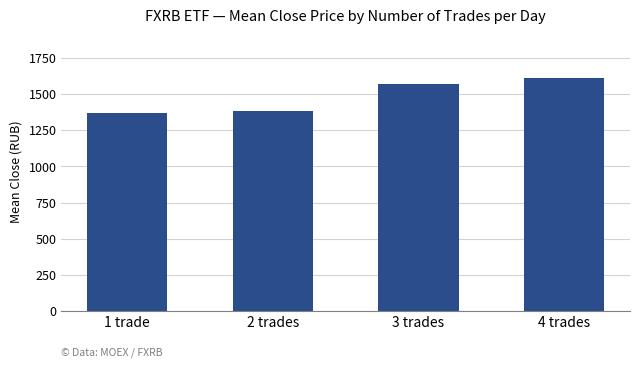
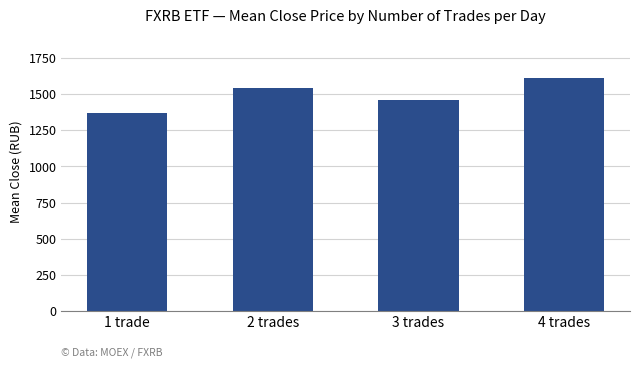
2 trades: 1380 -> 1540
3 trades: 1570 -> 1460
